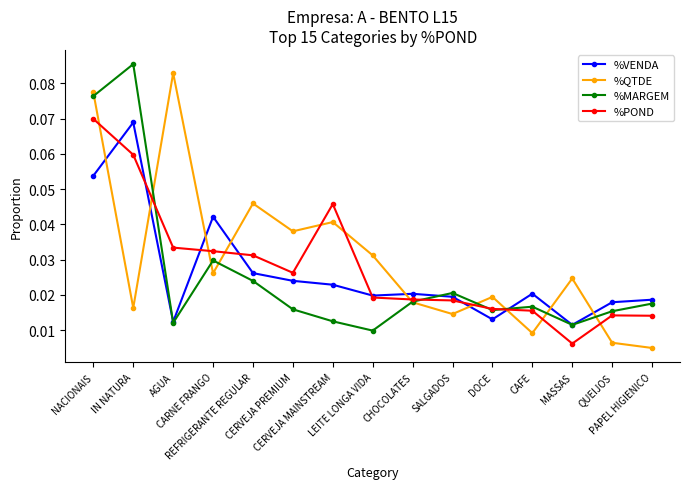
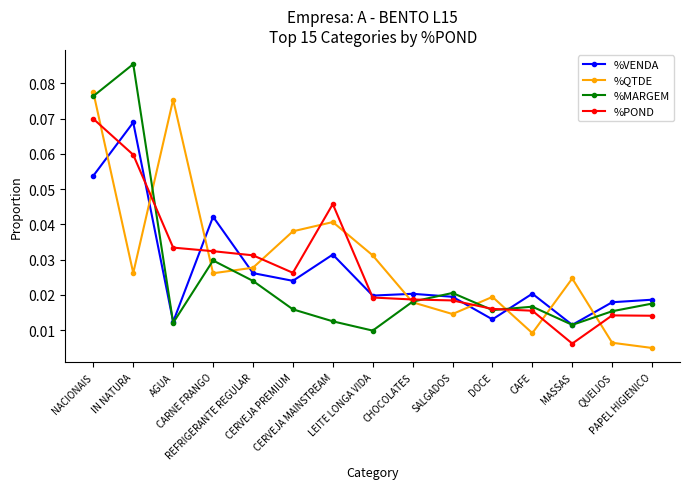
%QTDE, IN NATURA: 0.016 -> 0.026
%QTDE, AGUA: 0.083 -> 0.075
%QTDE, REFRIGERANTE REGULAR: 0.046 -> 0.028
%VENDA, CERVEJA MAINSTREAM: 0.023 -> 0.031
